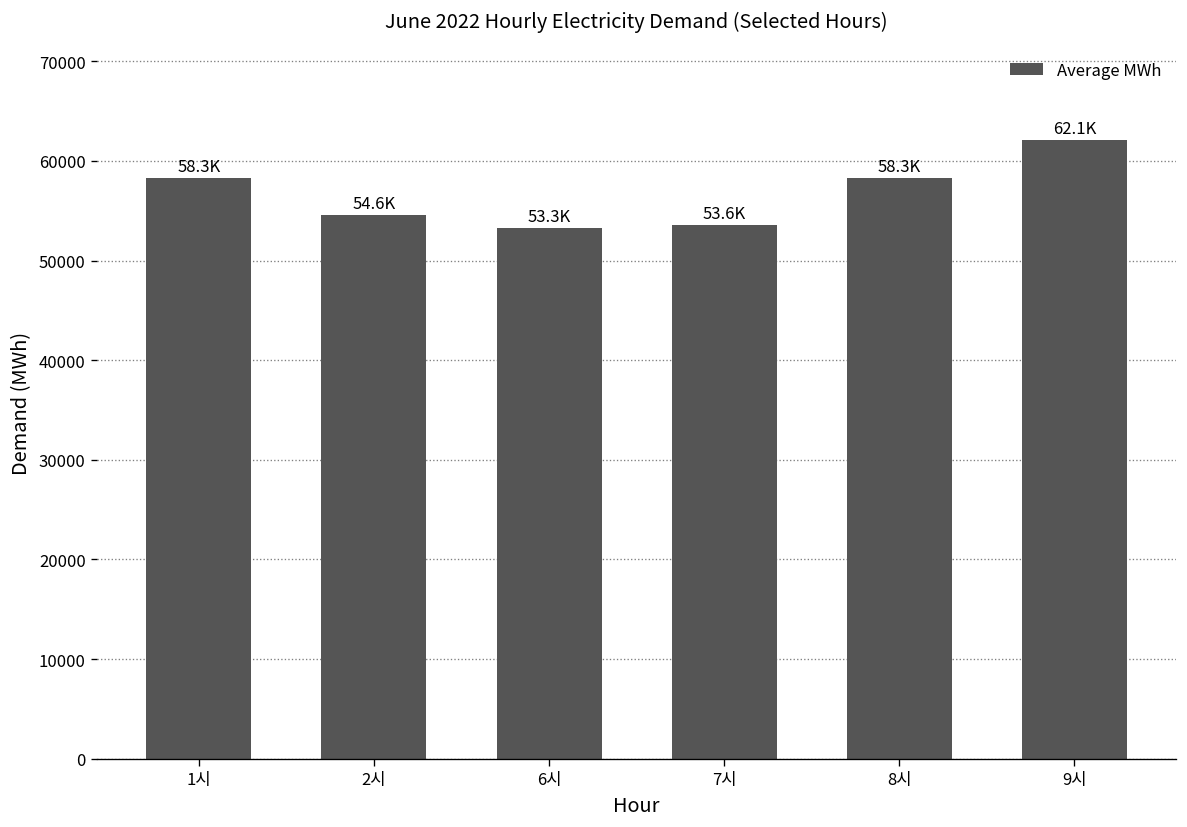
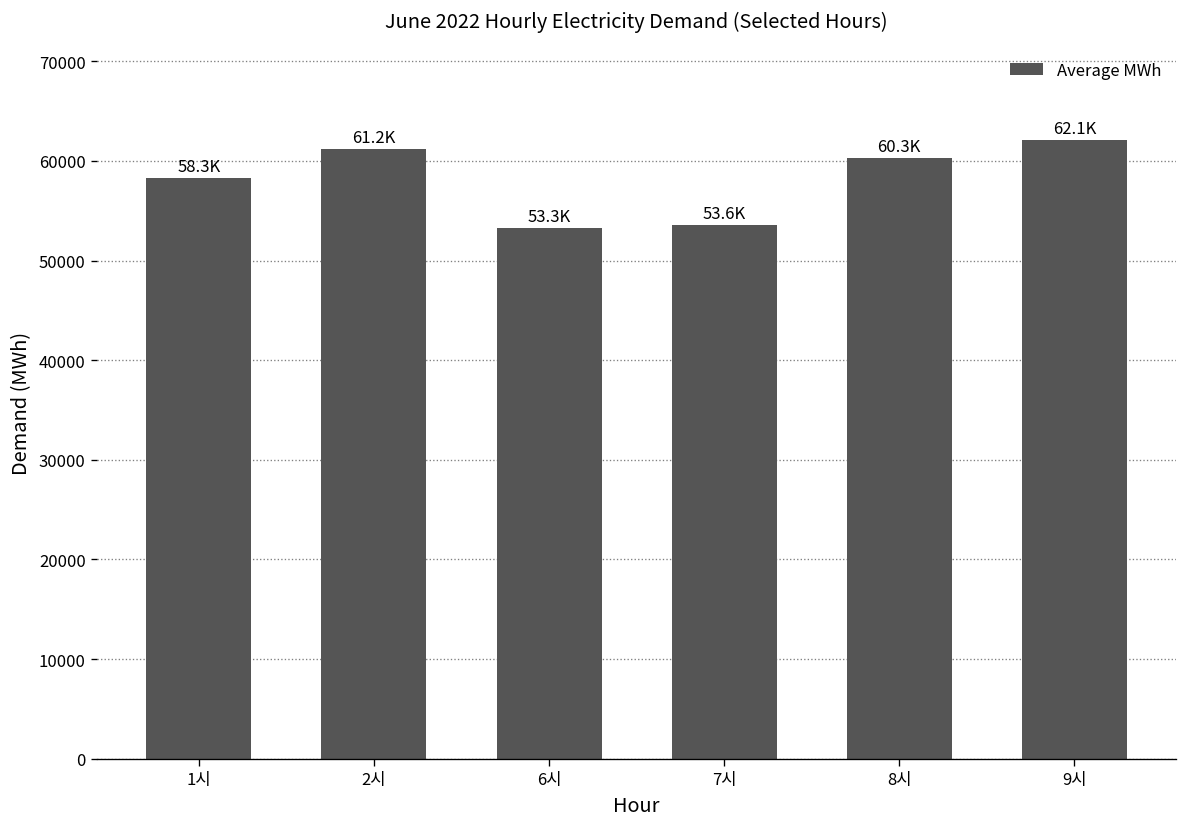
2시: 54.6K -> 61.2K
8시: 58.3K -> 60.3K
